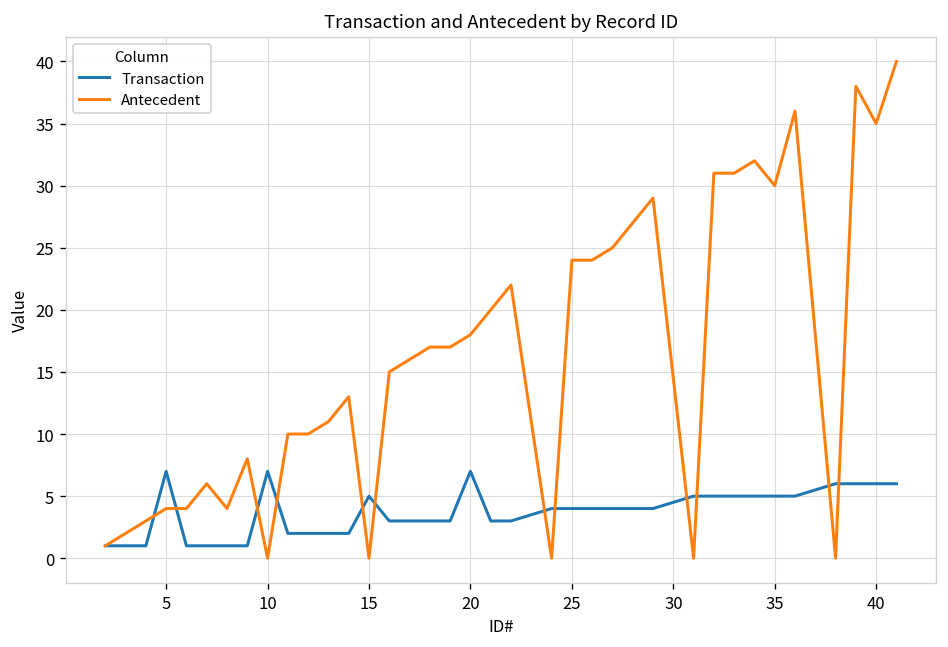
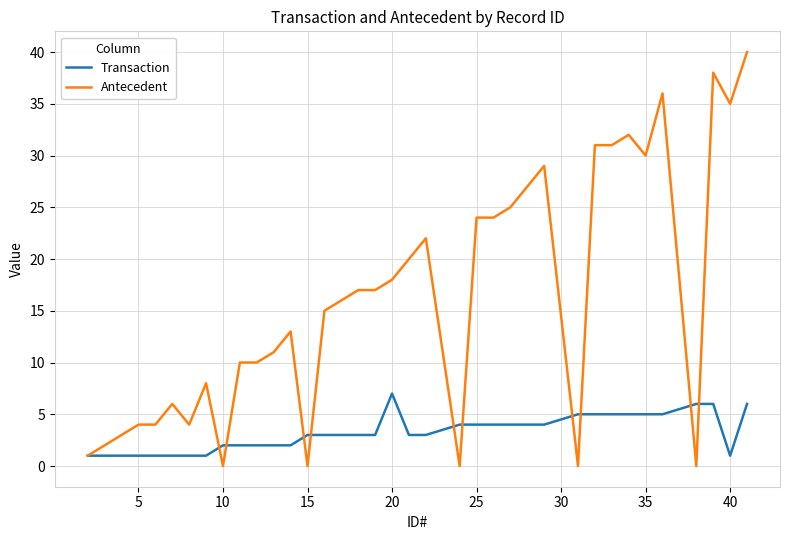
Transaction, 5: 7 -> 1
Transaction, 10: 7 -> 2
Transaction, 15: 5 -> 3
Transaction, 40: 6 -> 1
